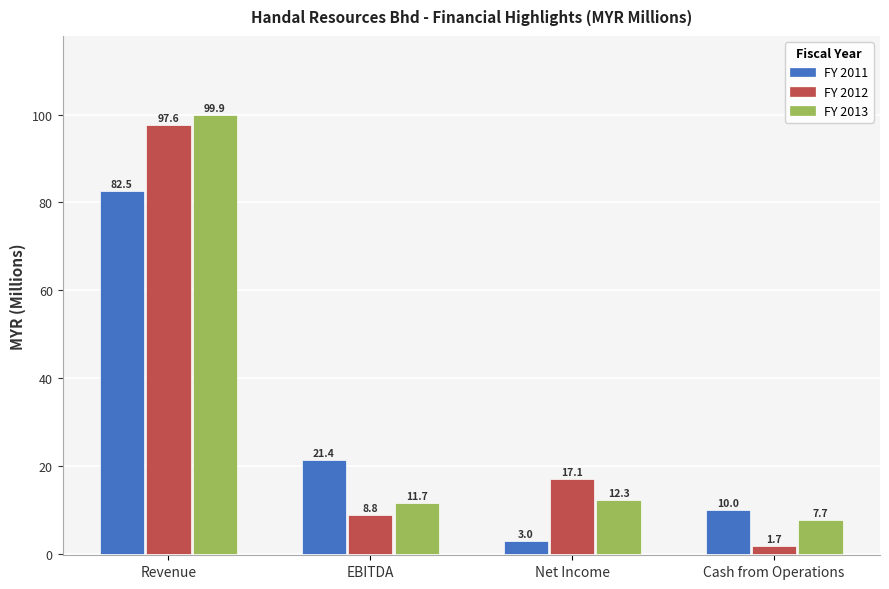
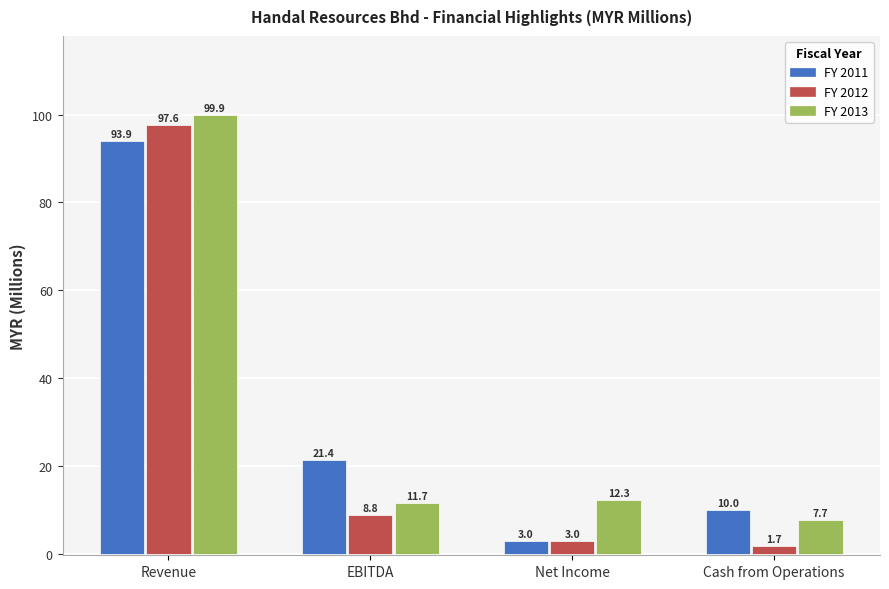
FY 2011, Revenue: 82.5 -> 93.9
FY 2012, Net Income: 17.1 -> 3.0
